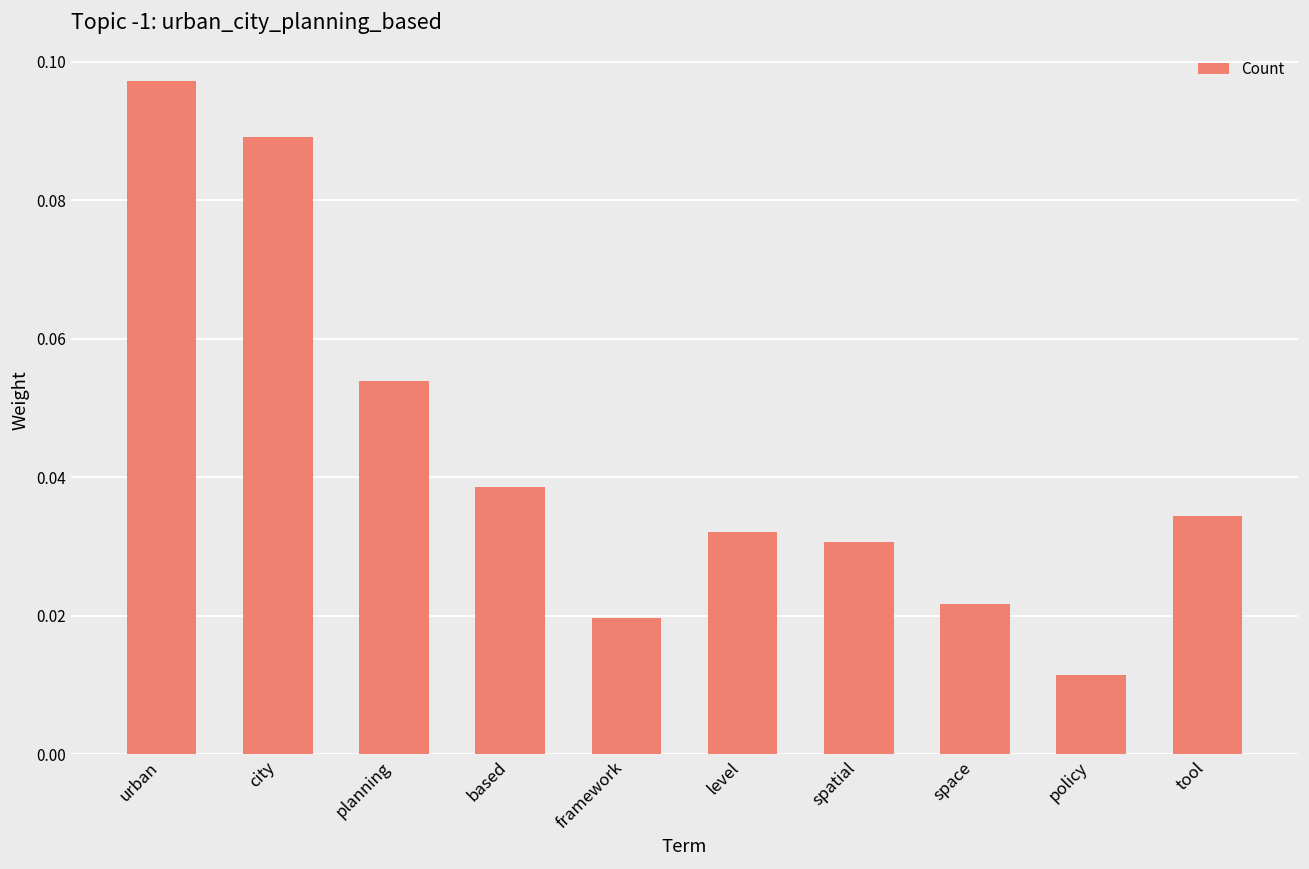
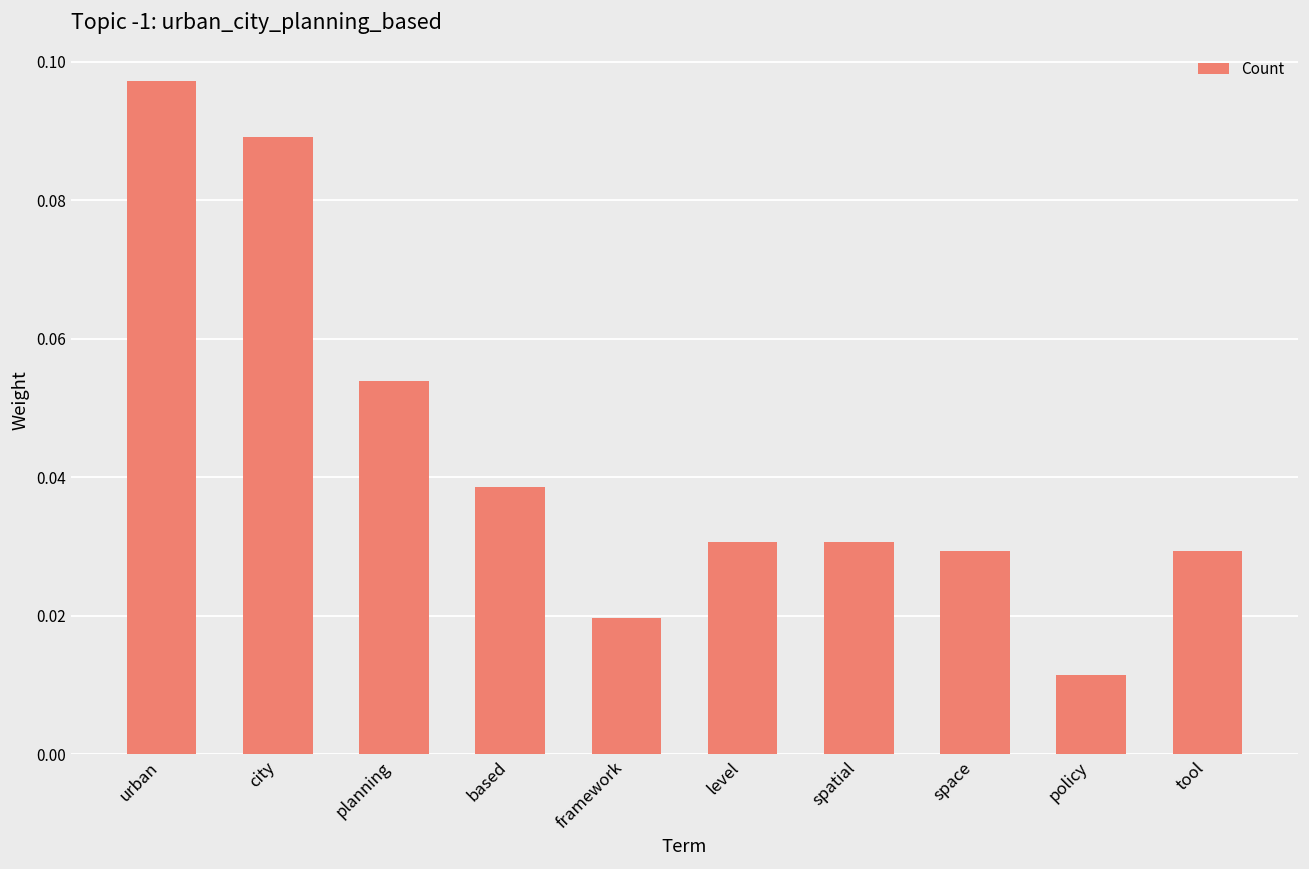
level: 0.032 -> 0.031
space: 0.022 -> 0.029
tool: 0.034 -> 0.029
